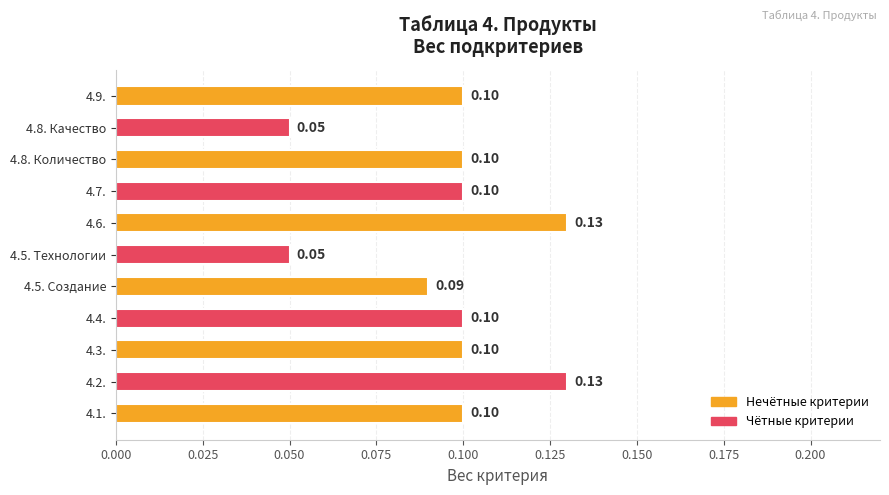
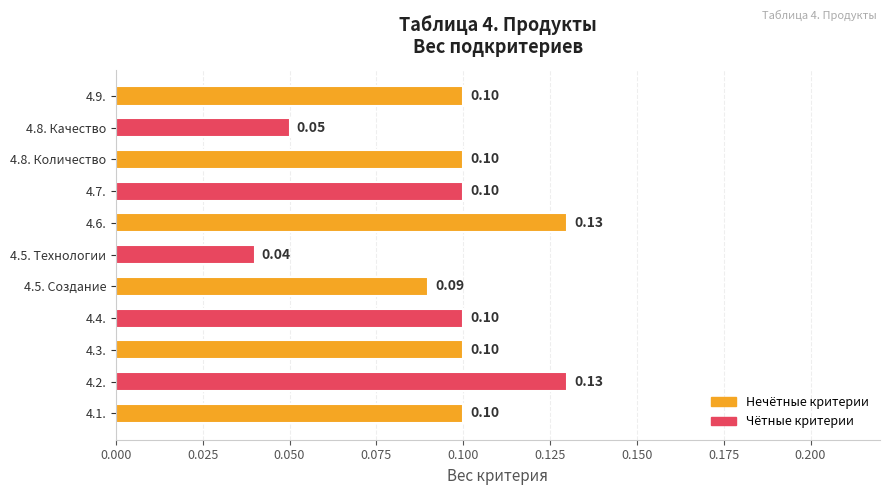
4.5. Технологии: 0.05 -> 0.04
